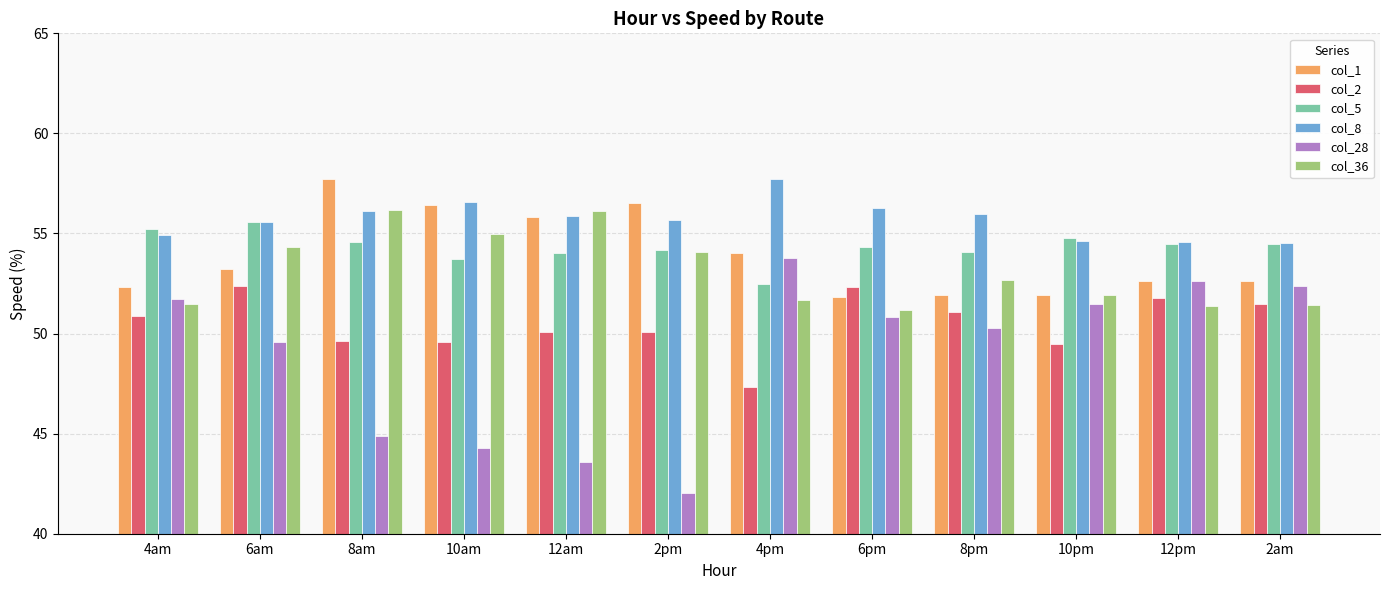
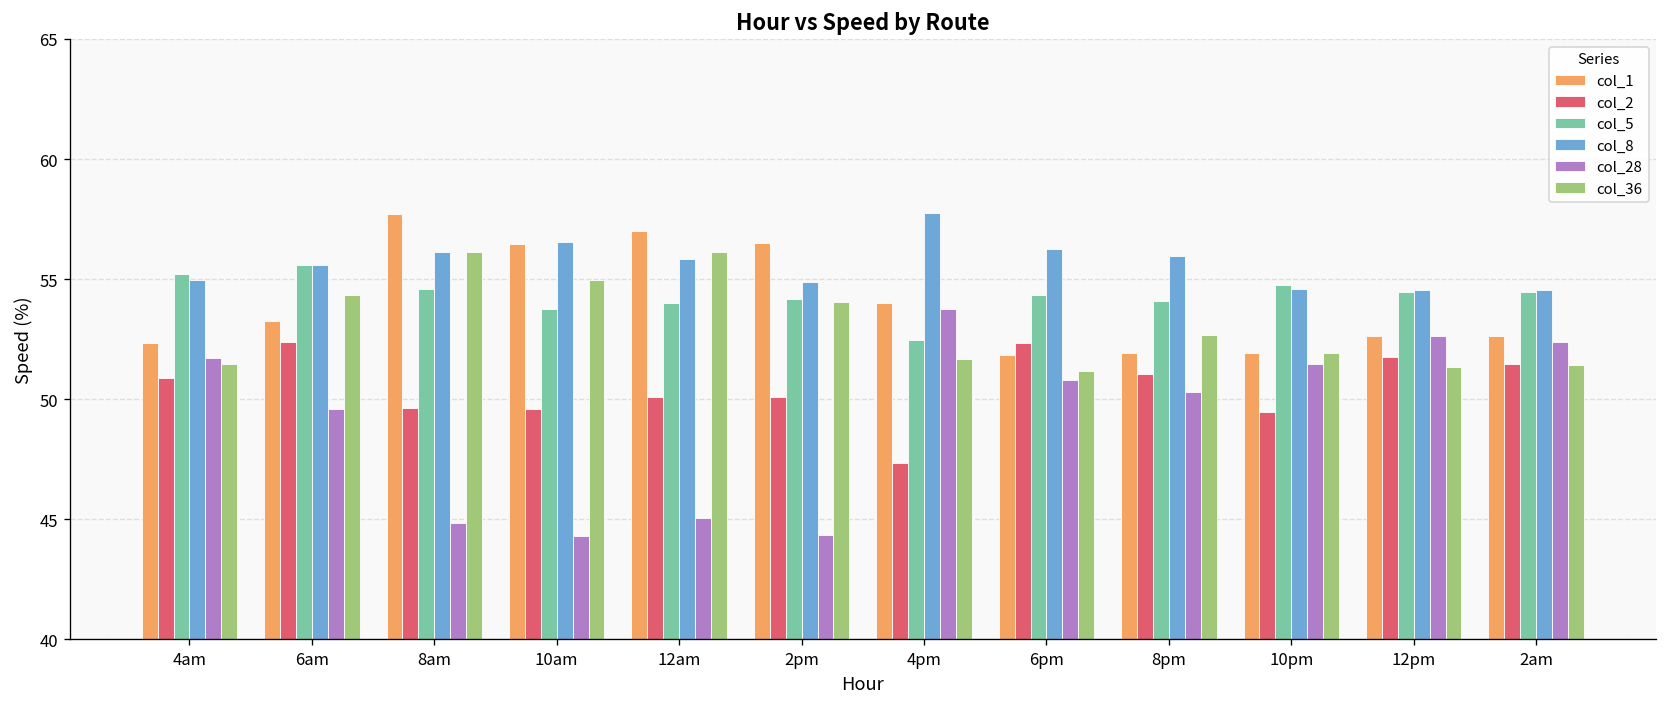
col_1, 12am: 55.8 -> 57.0
col_28, 12am: 43.6 -> 45.0
col_8, 2pm: 55.7 -> 54.9
col_28, 2pm: 42.1 -> 44.4
